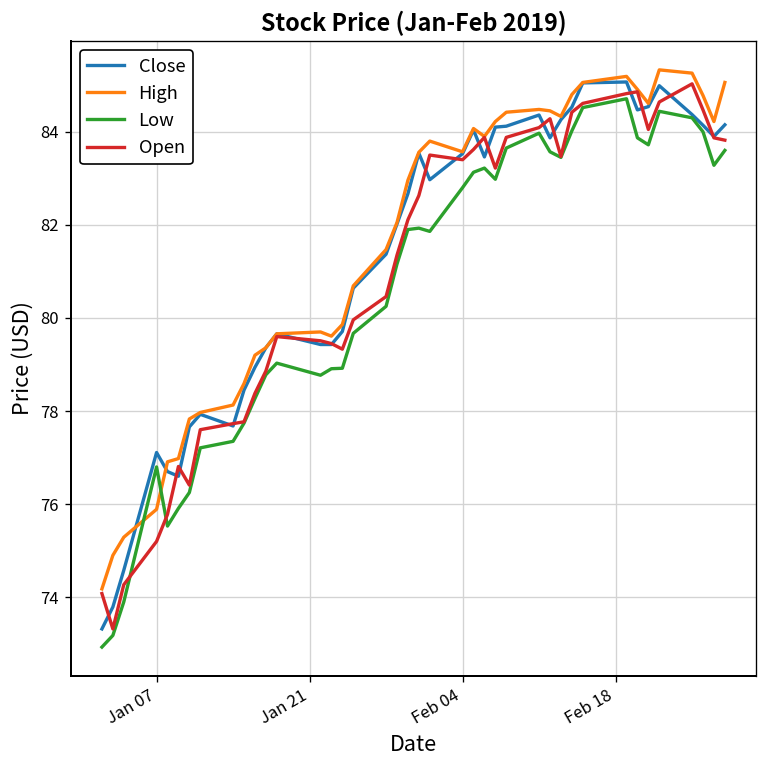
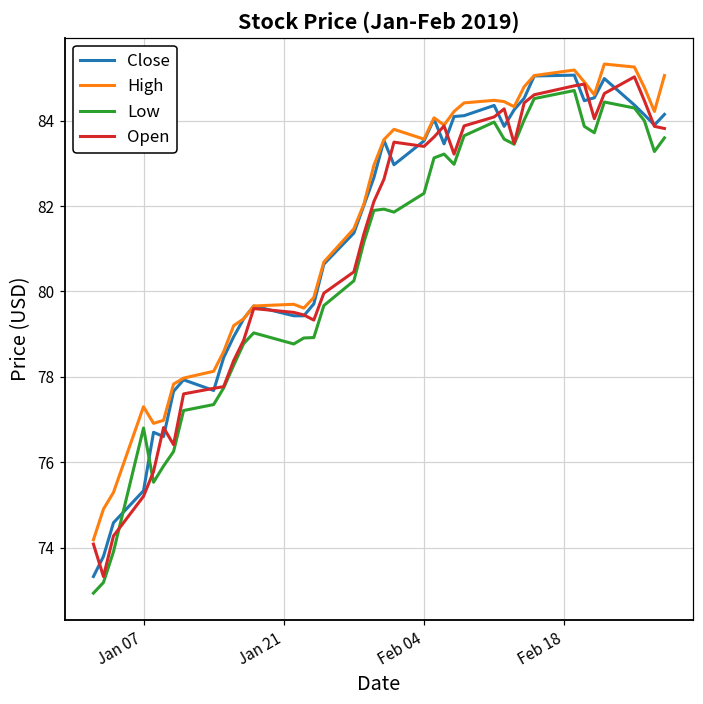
Close, Jan 07: 77.1 -> 75.3
High, Jan 07: 75.9 -> 77.3
Low, Feb 04: 82.8 -> 82.3
